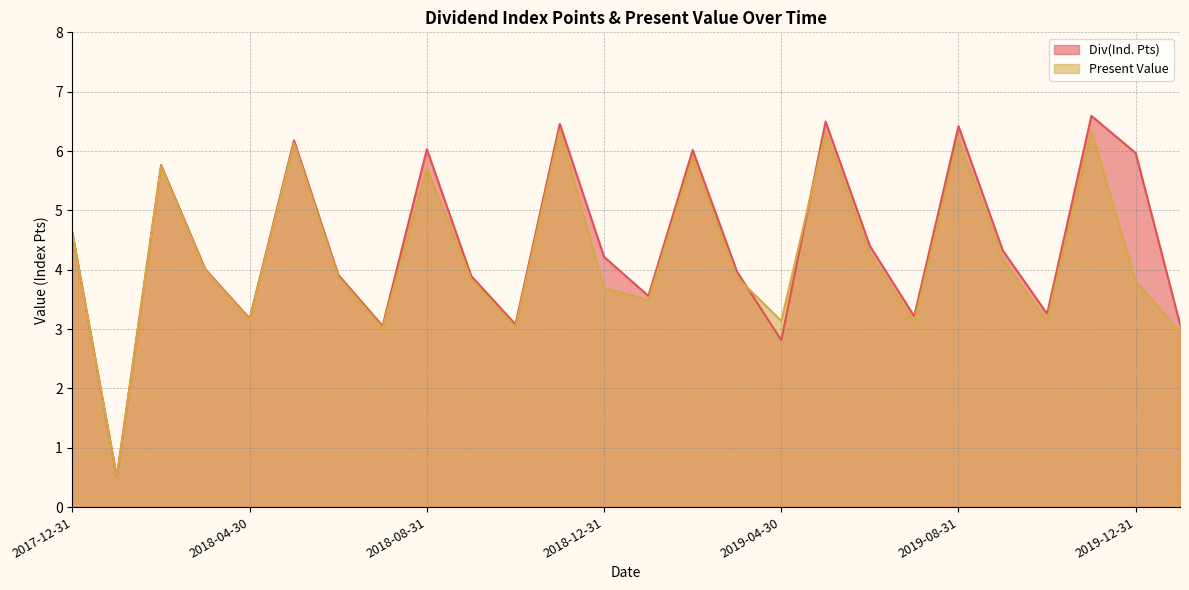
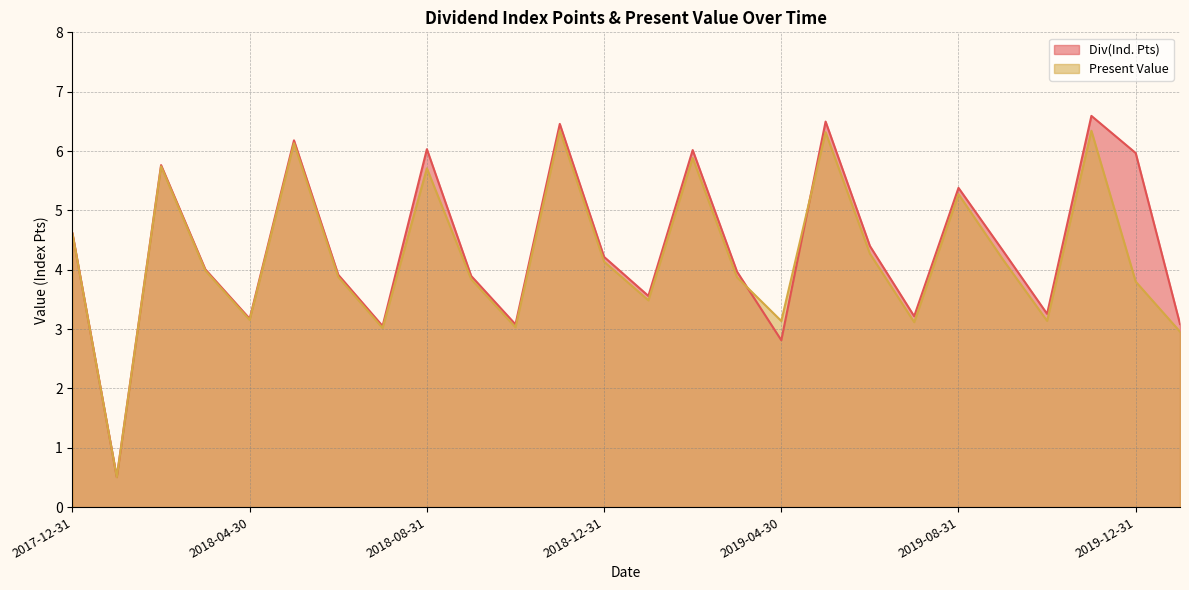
Present Value, 2018-12-31: 3.7 -> 4.1
Div(Ind. Pts), 2019-08-31: 6.4 -> 5.4
Present Value, 2019-08-31: 6.2 -> 5.3
